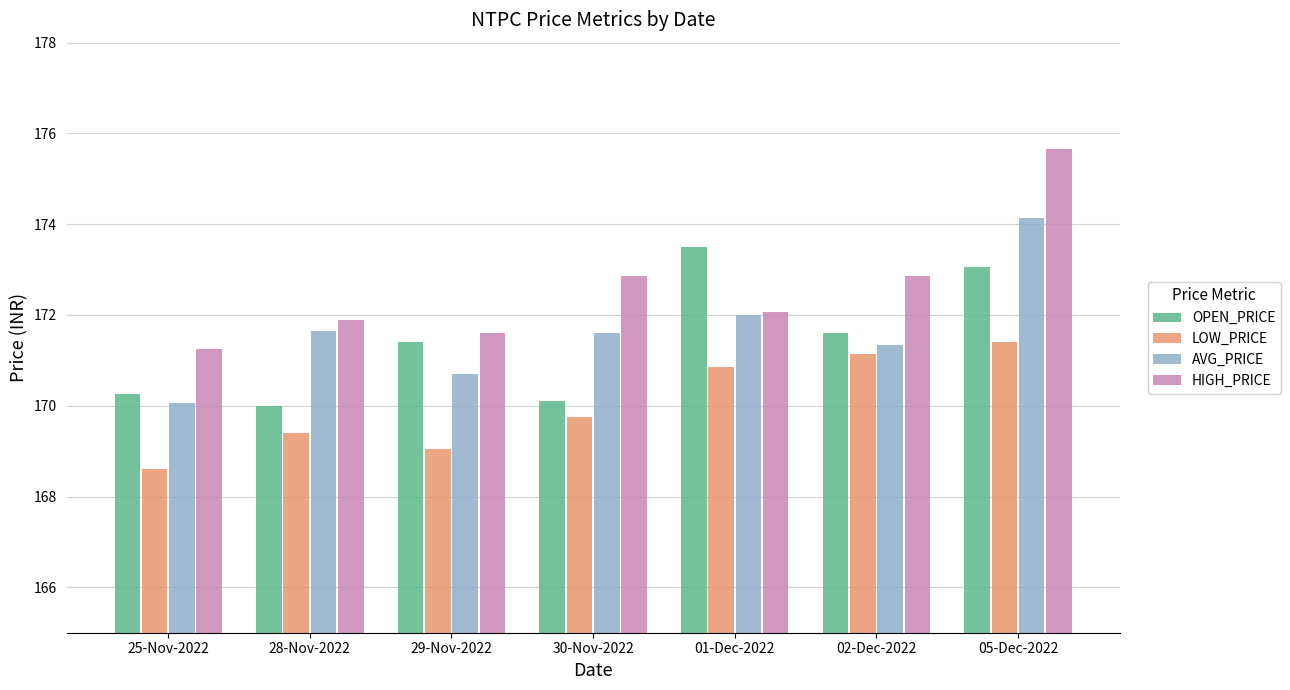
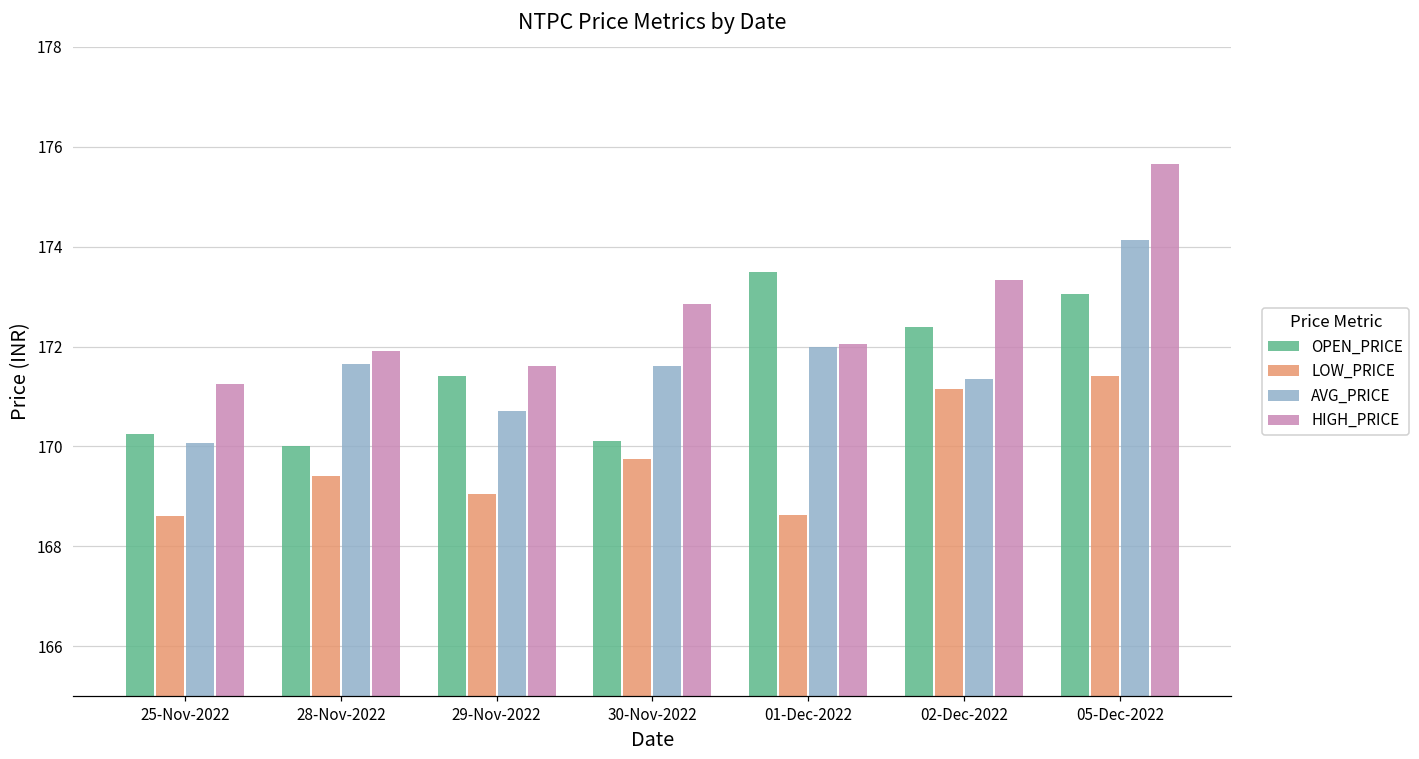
LOW_PRICE, 01-Dec-2022: 170.9 -> 168.6
OPEN_PRICE, 02-Dec-2022: 171.6 -> 172.4
HIGH_PRICE, 02-Dec-2022: 172.9 -> 173.3
